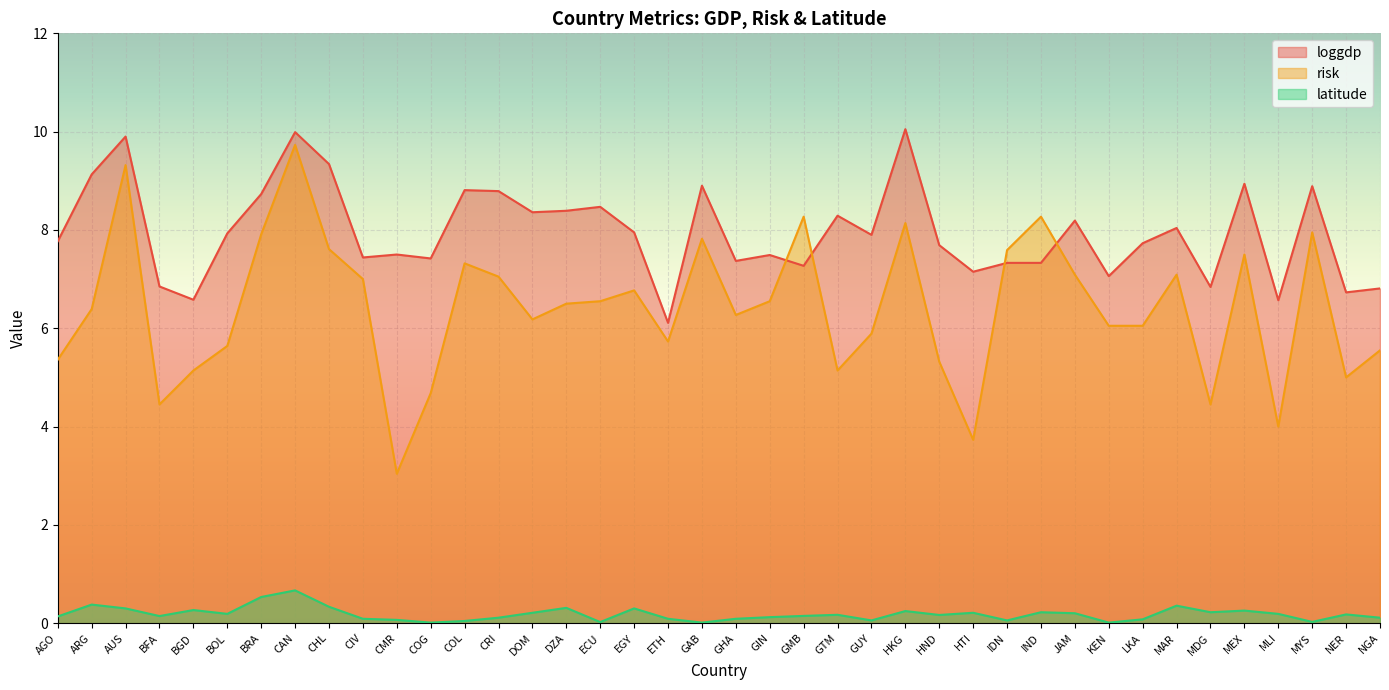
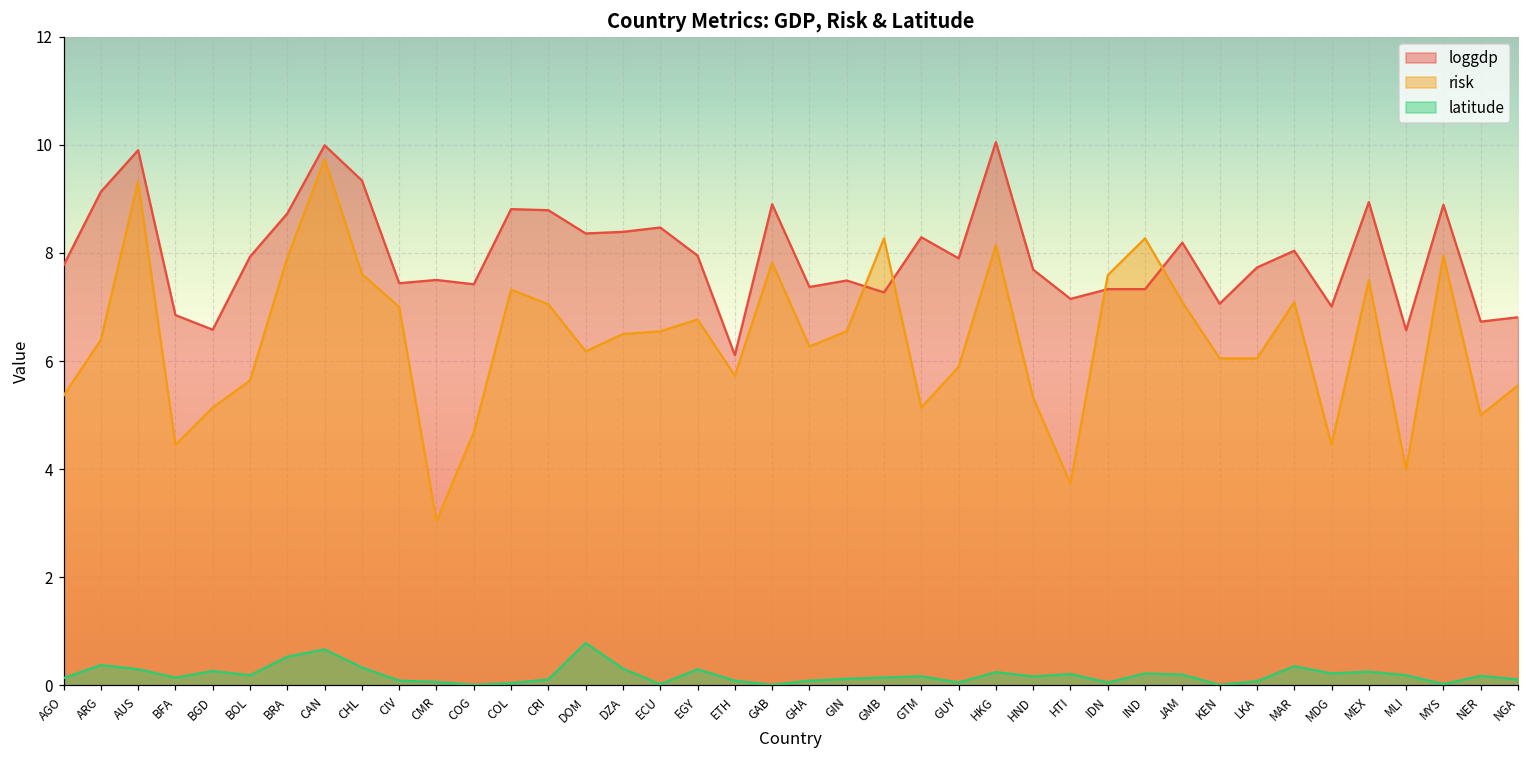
latitude, DOM: 0.2 -> 0.8
loggdp, MDG: 6.8 -> 7.0
